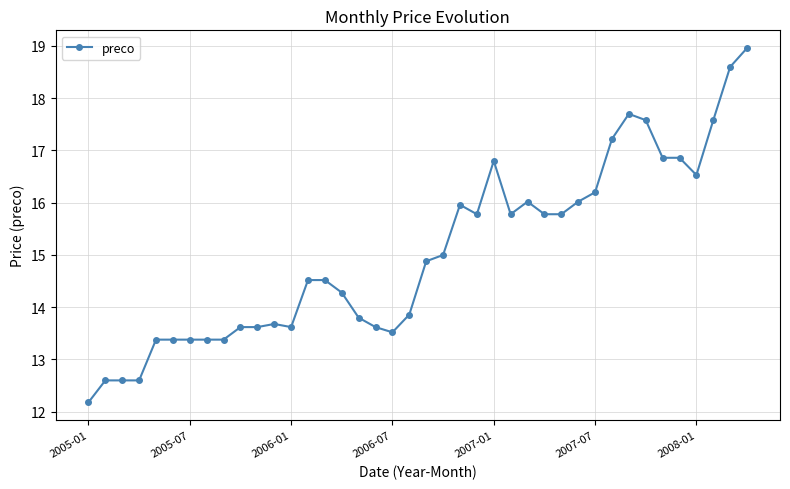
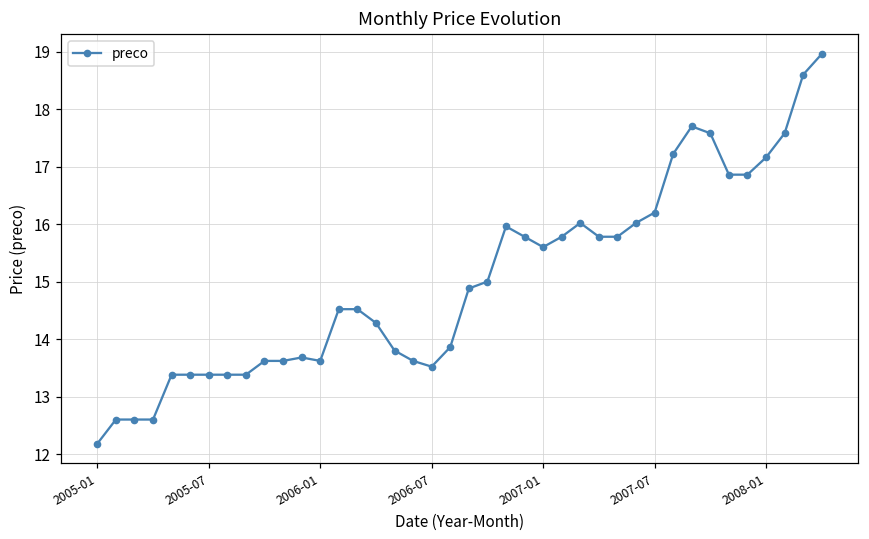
2007-01: 16.8 -> 15.6
2008-01: 16.5 -> 17.2
